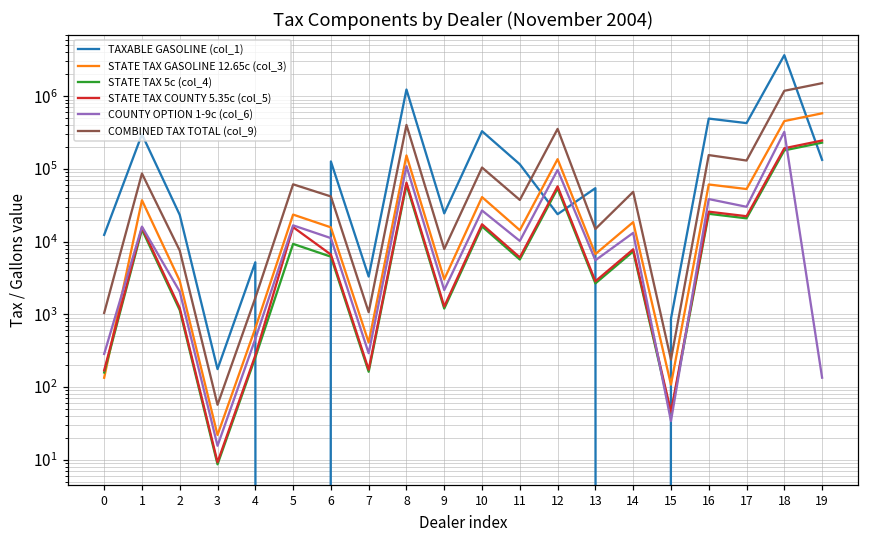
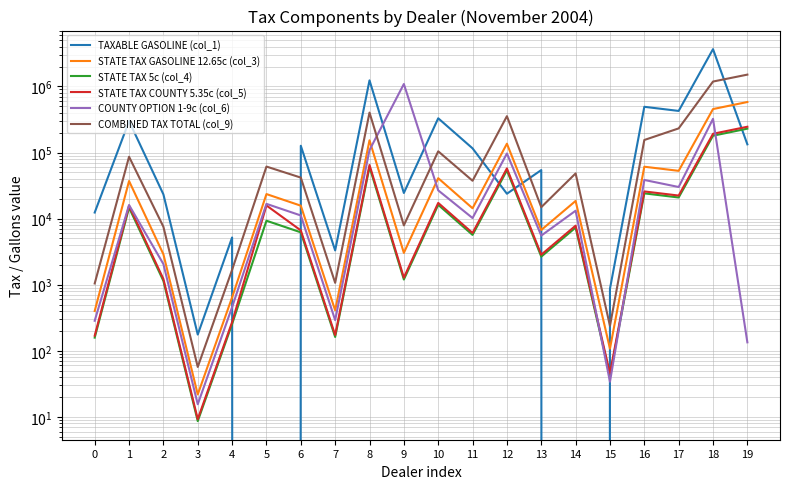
STATE TAX GASOLINE 12.65c (col_3), 0: 130 -> 400
COUNTY OPTION 1-9c (col_6), 9: 2200 -> 1100000
COMBINED TAX TOTAL (col_9), 17: 130000 -> 230000
